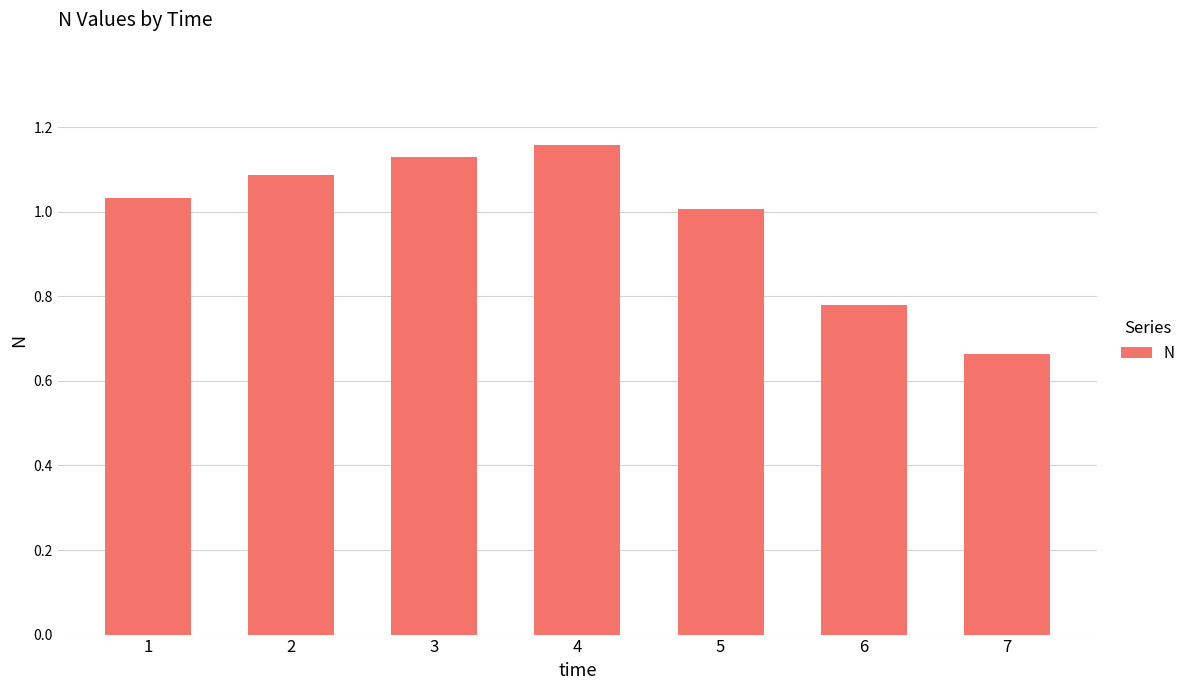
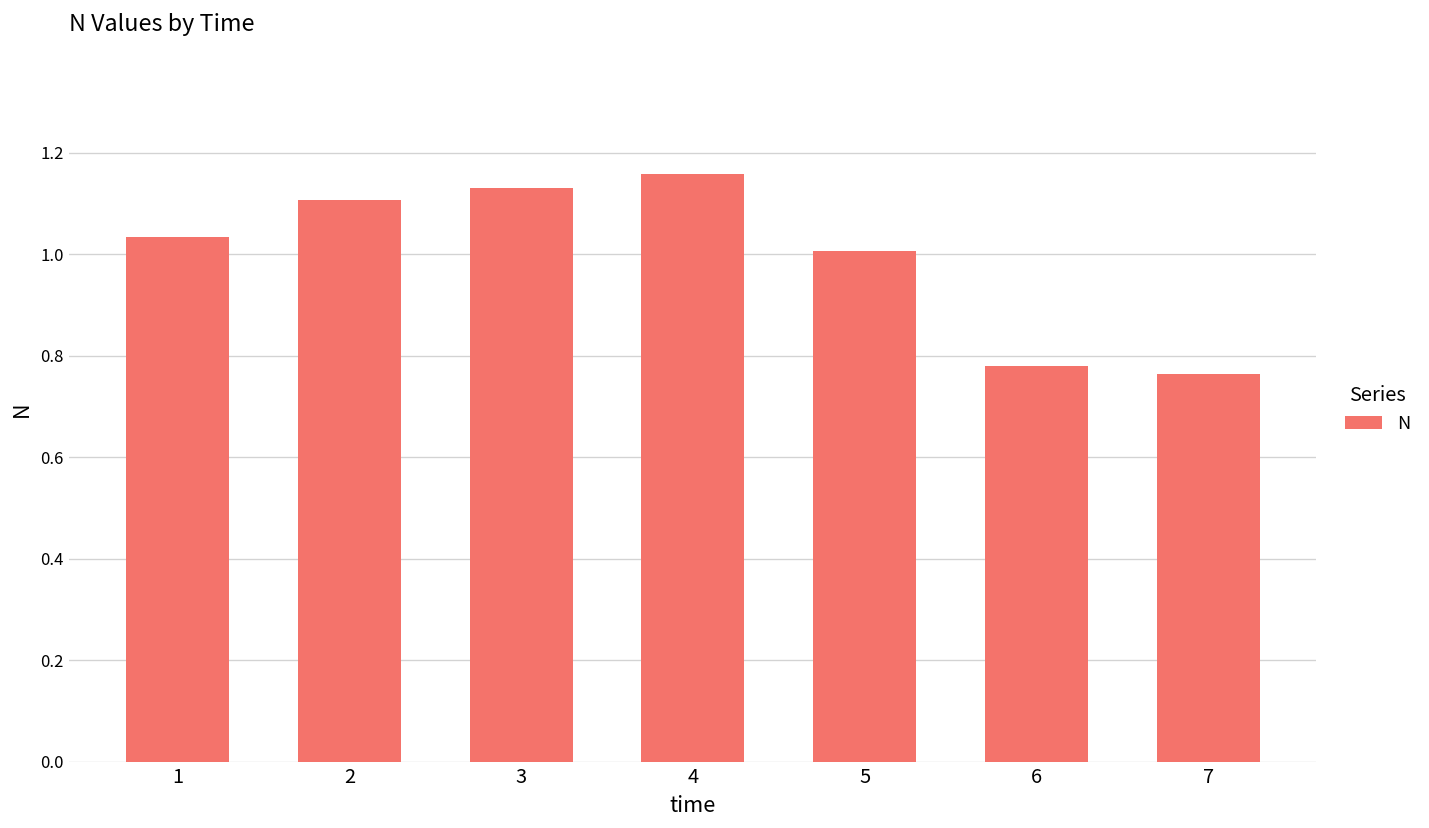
2: 1.09 -> 1.11
7: 0.66 -> 0.76
